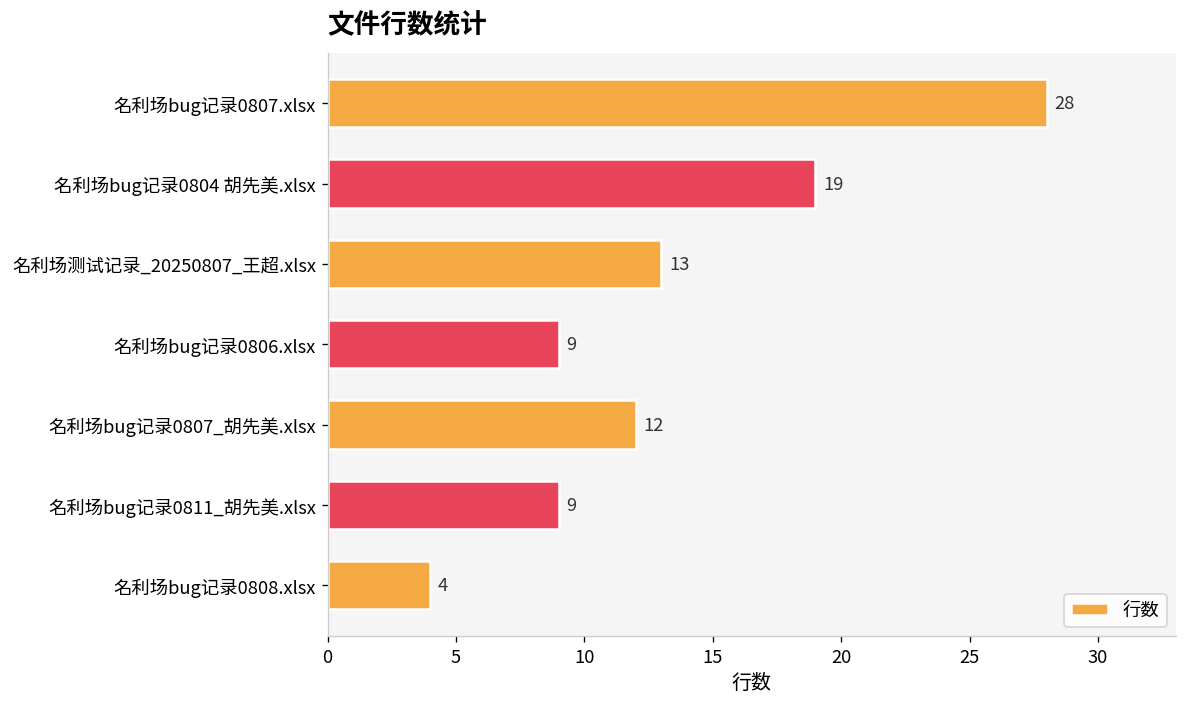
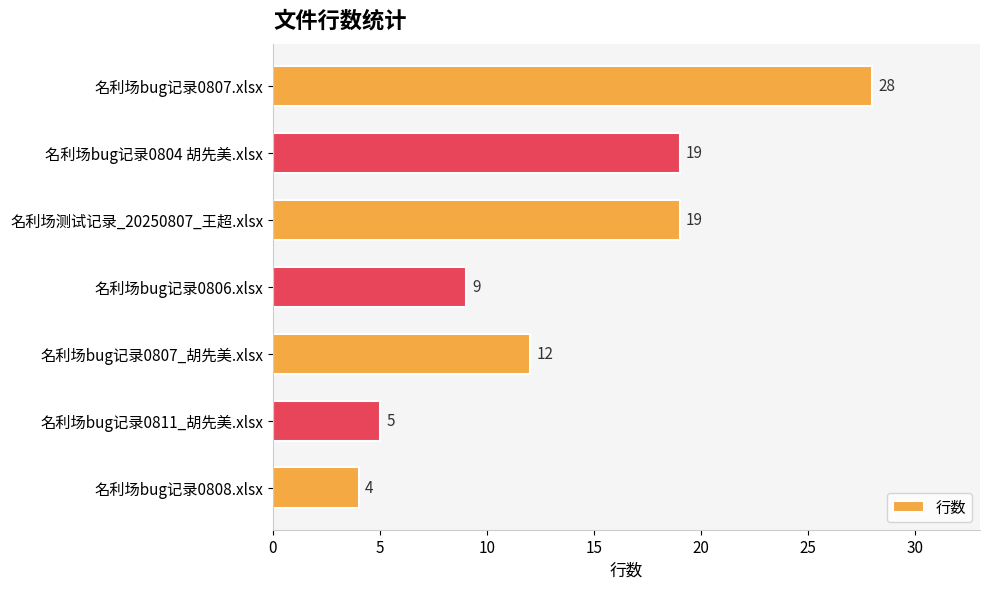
名利场测试记录_20250807_王超.xlsx: 13 -> 19
名利场bug记录0811_胡先美.xlsx: 9 -> 5
